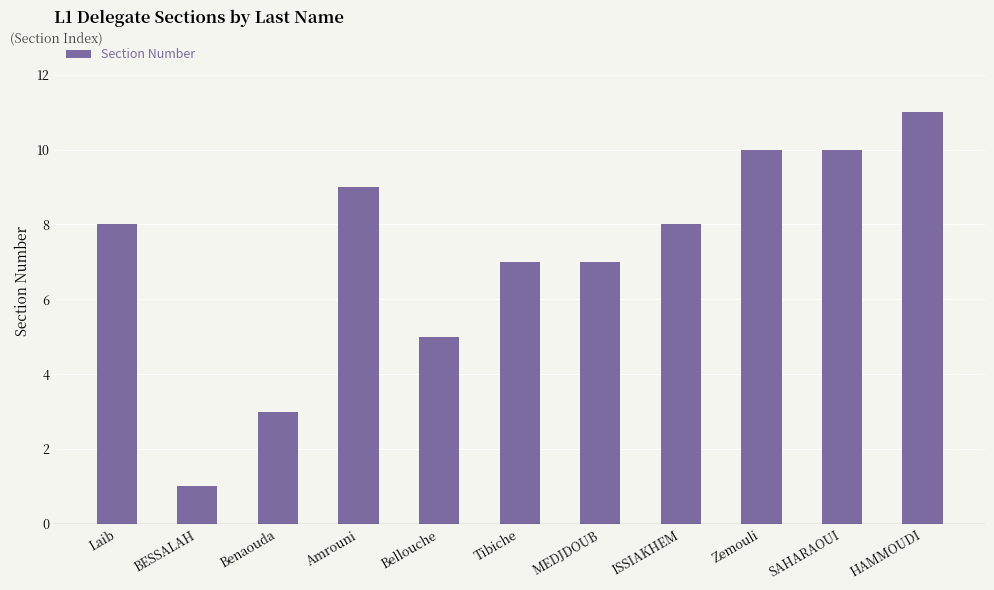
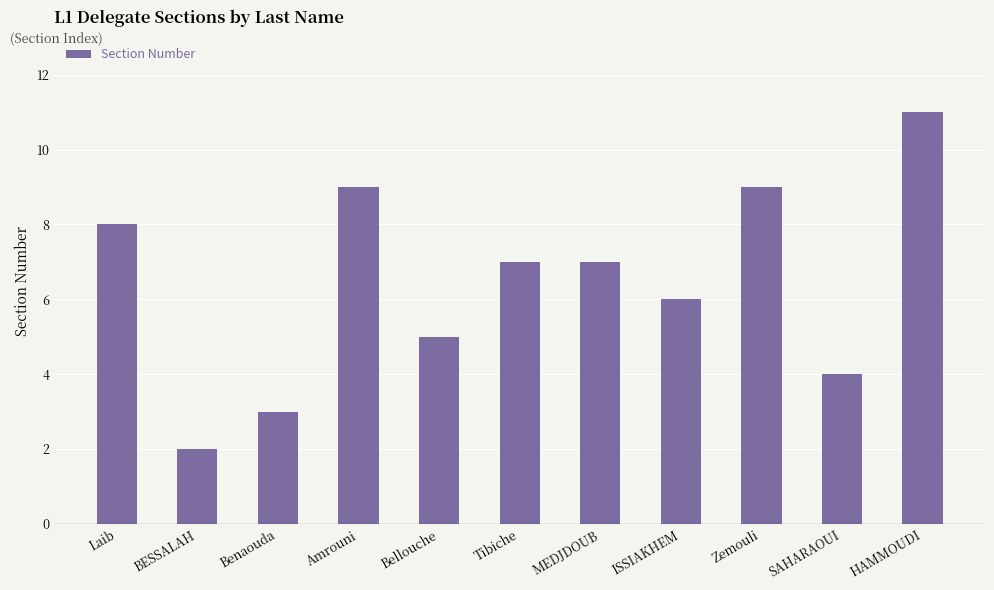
BESSALAH: 1 -> 2
ISSIAKHEM: 8 -> 6
Zemouli: 10 -> 9
SAHARAOUI: 10 -> 4
